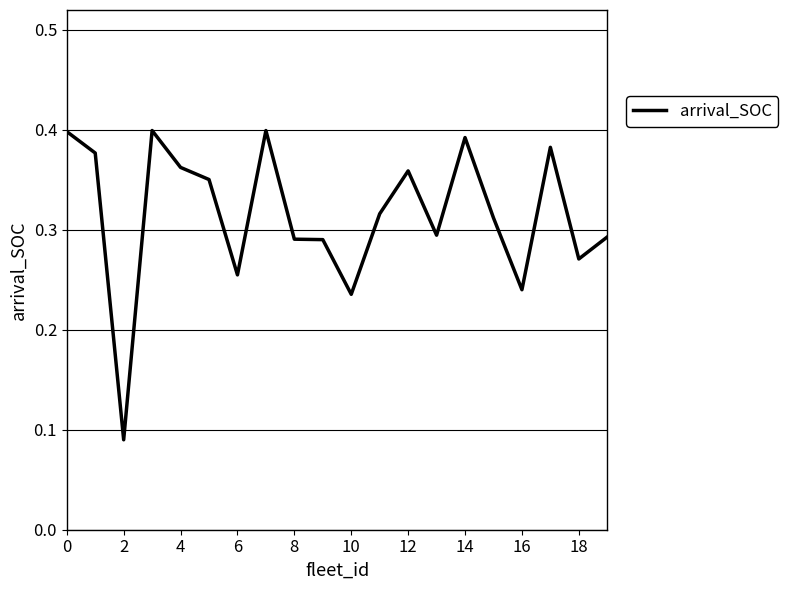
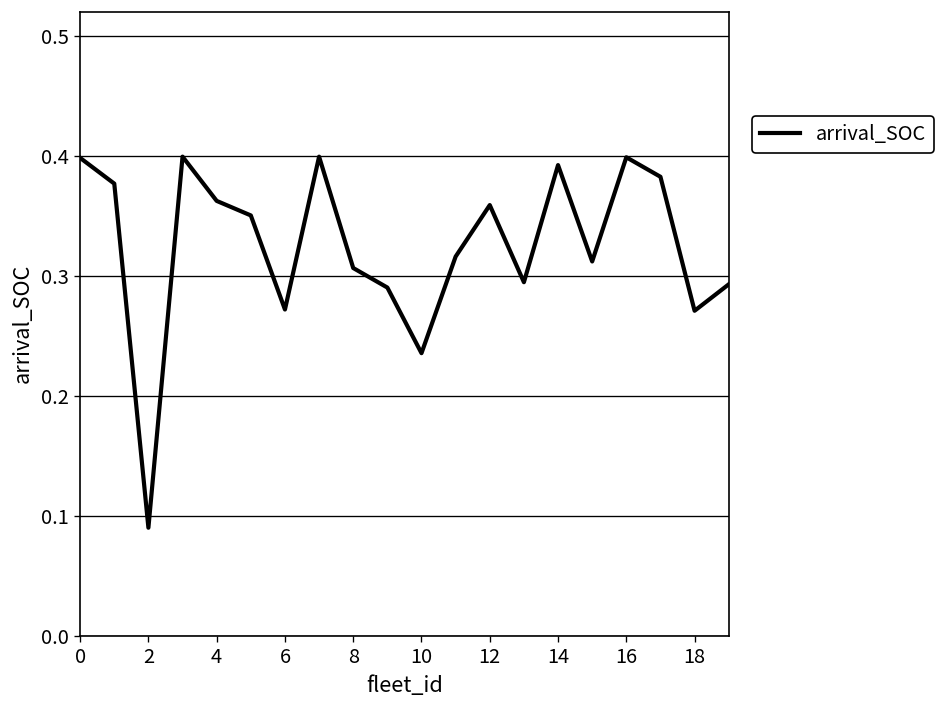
6: 0.25 -> 0.27
8: 0.29 -> 0.31
16: 0.24 -> 0.40
